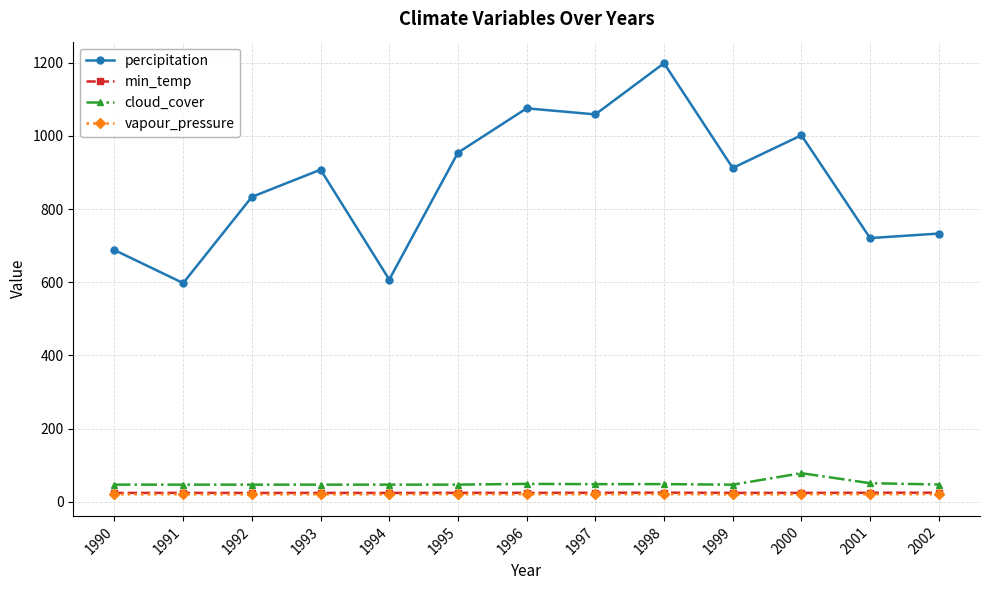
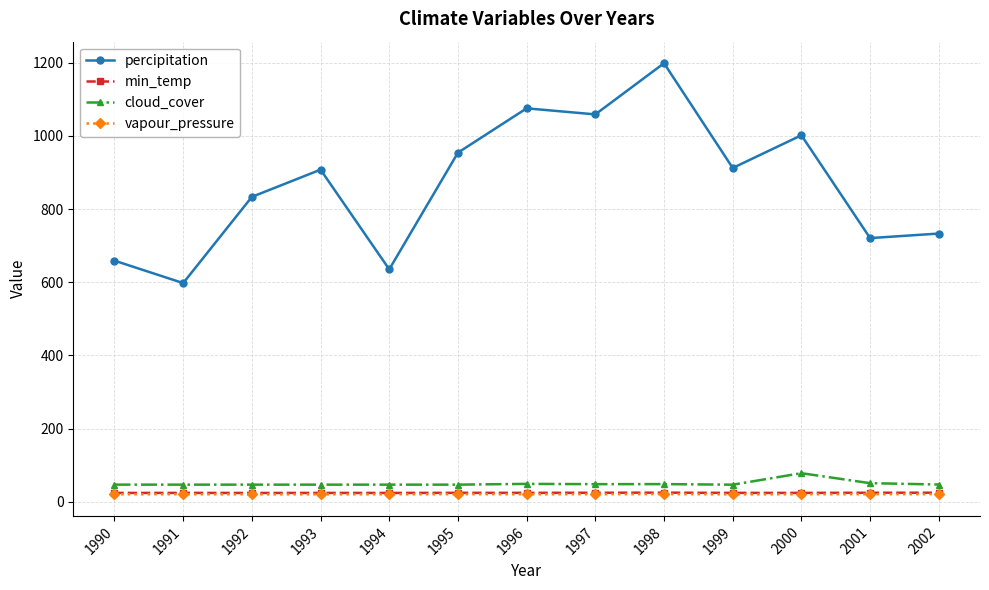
percipitation, 1990: 690 -> 660
percipitation, 1994: 610 -> 640
